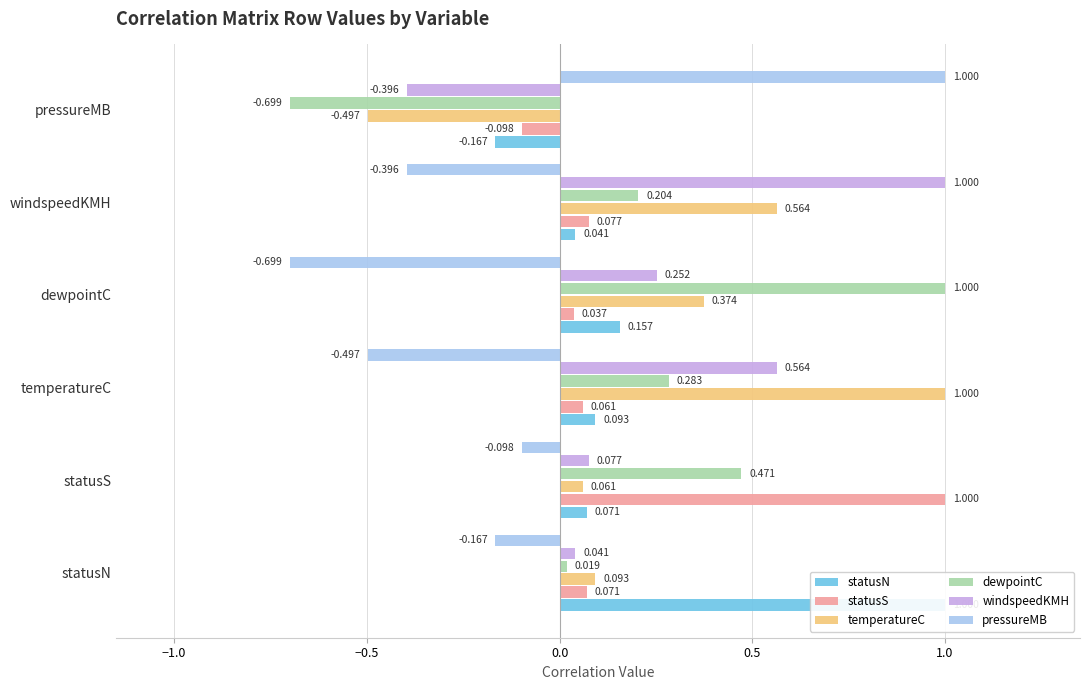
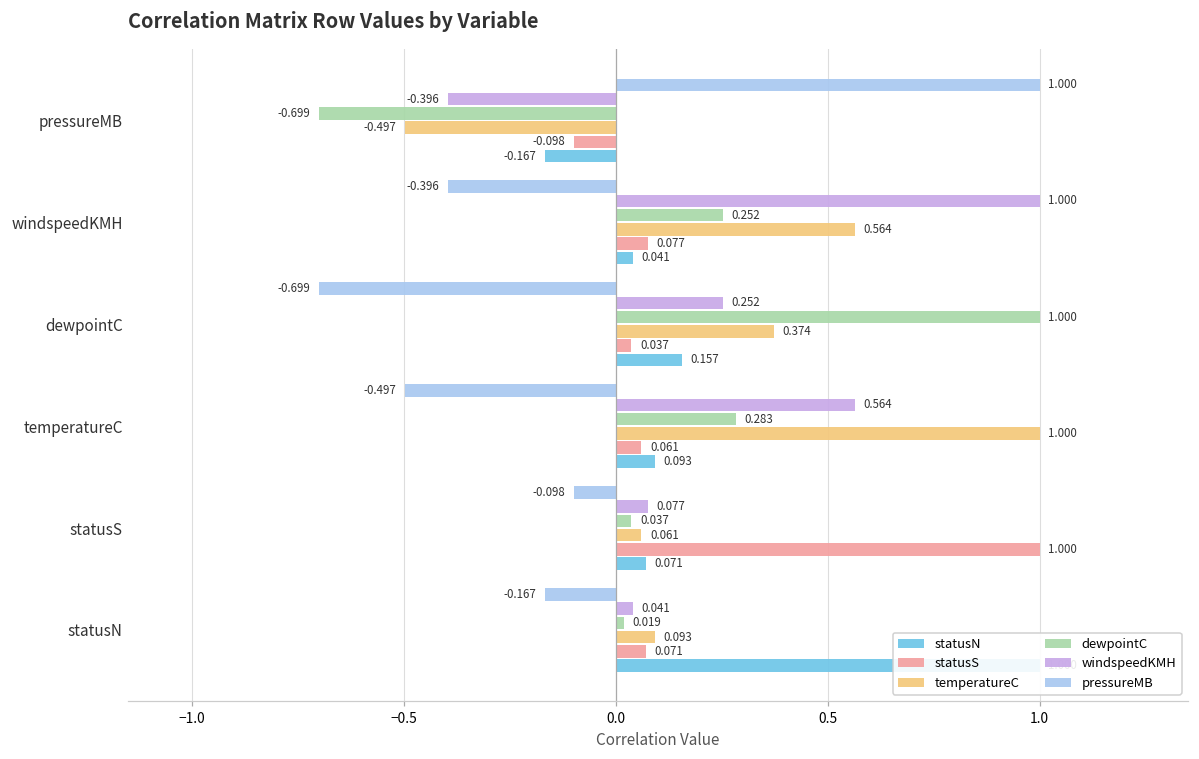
dewpointC, windspeedKMH: 0.204 -> 0.252
dewpointC, statusS: 0.471 -> 0.037
